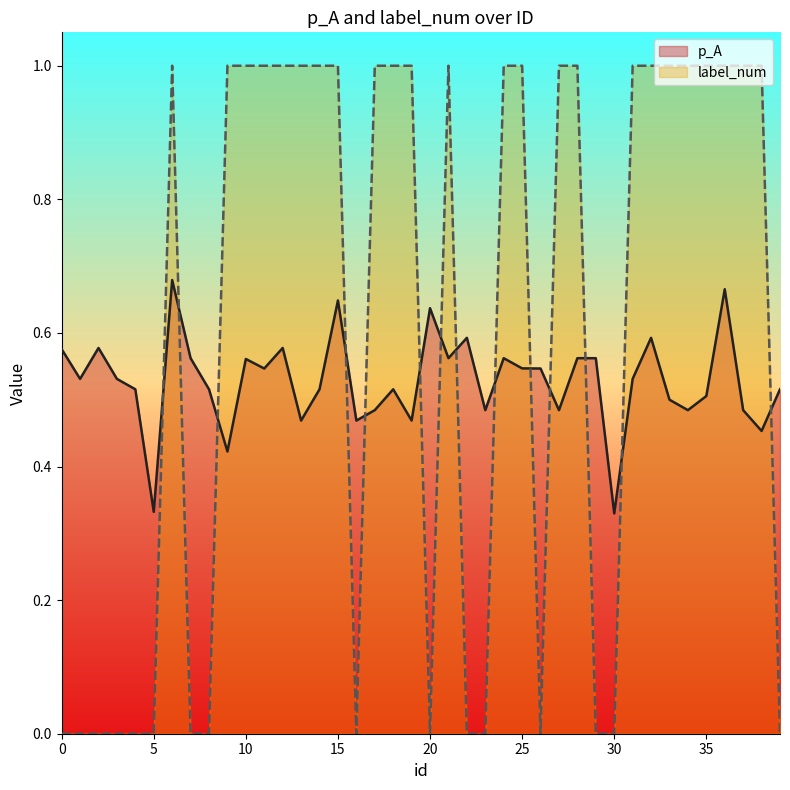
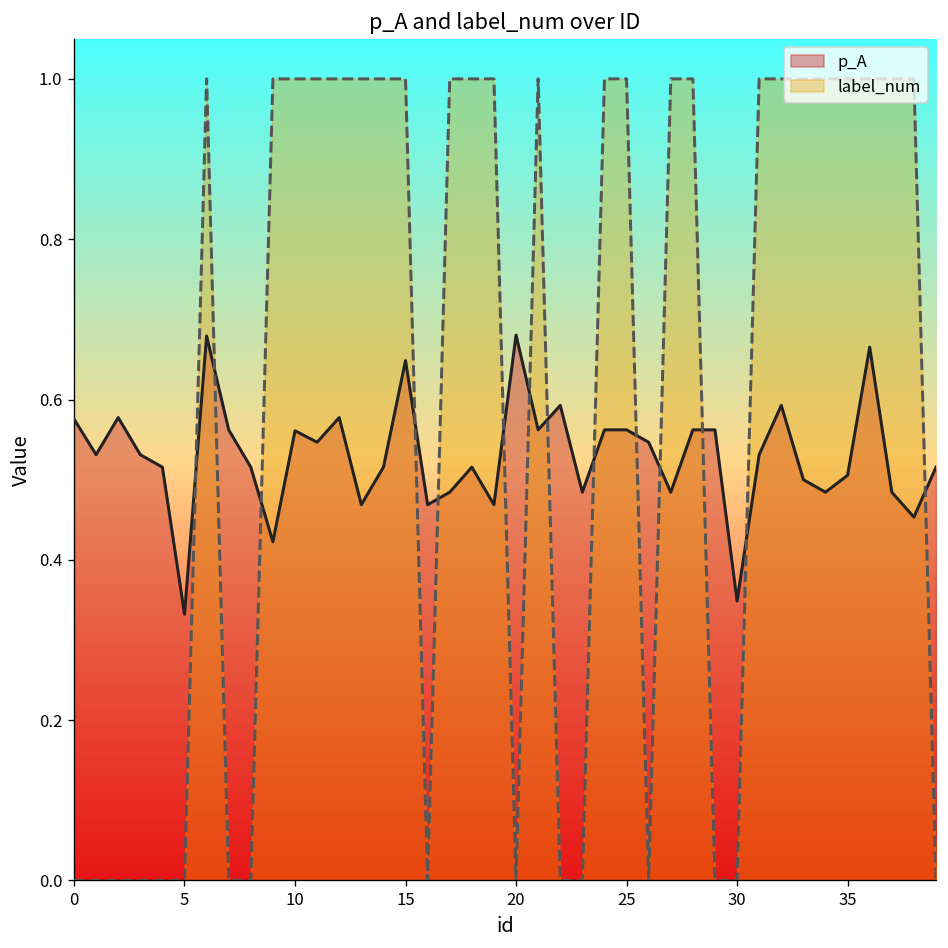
p_A, 20: 0.64 -> 0.68
p_A, 25: 0.55 -> 0.56
p_A, 30: 0.33 -> 0.35
